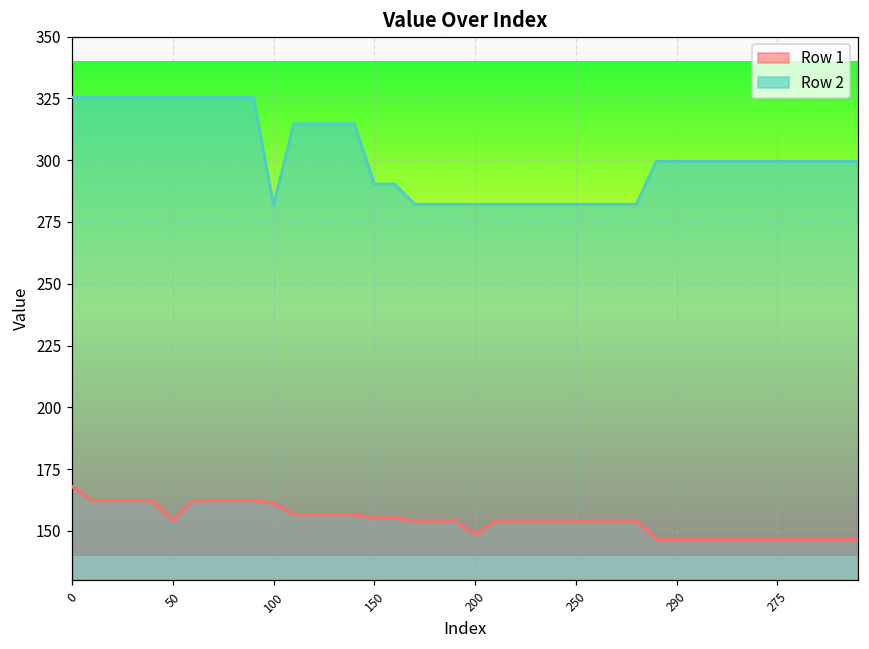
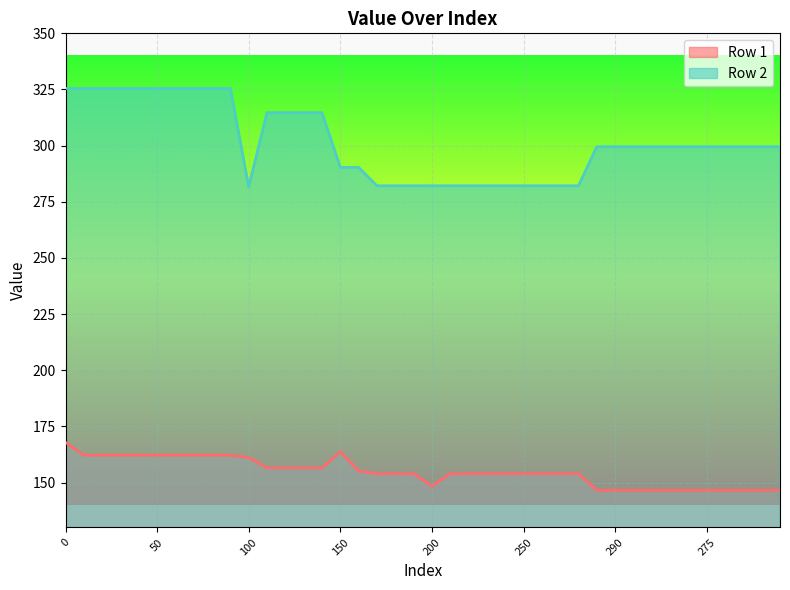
Row 1, 50: 154 -> 162
Row 1, 150: 155 -> 164
